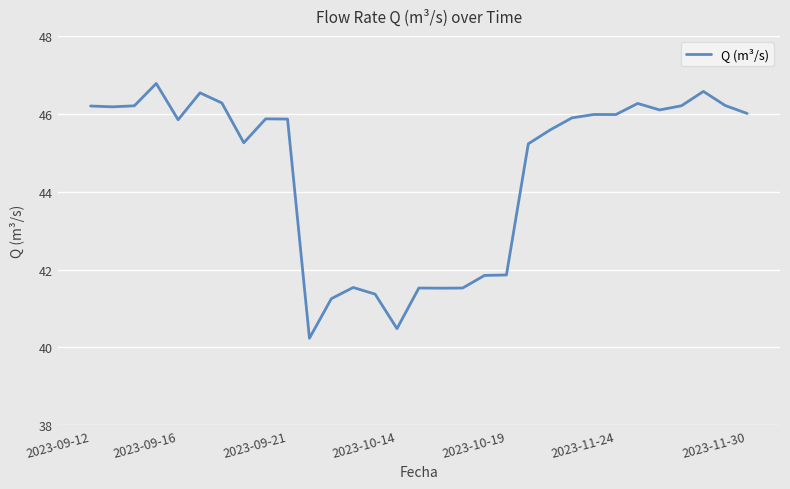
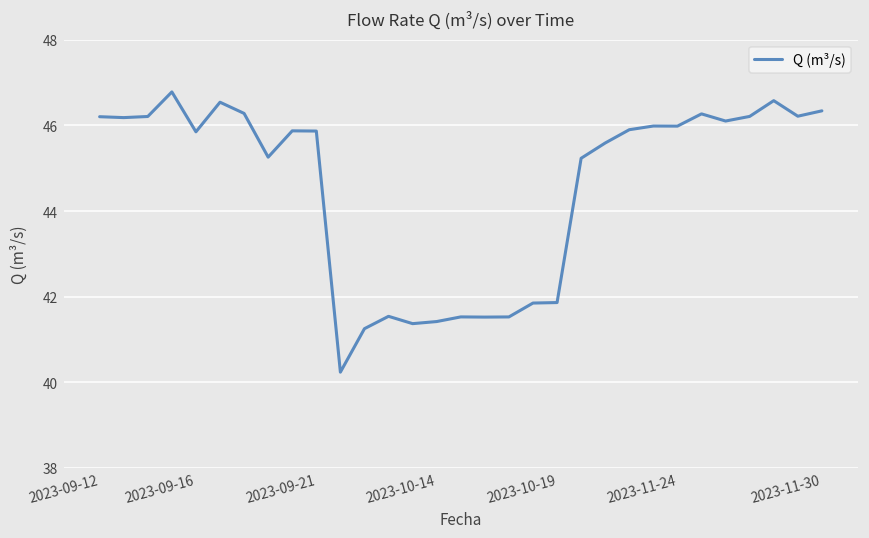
2023-10-14: 40.5 -> 41.4
2023-11-30: 46.0 -> 46.3
